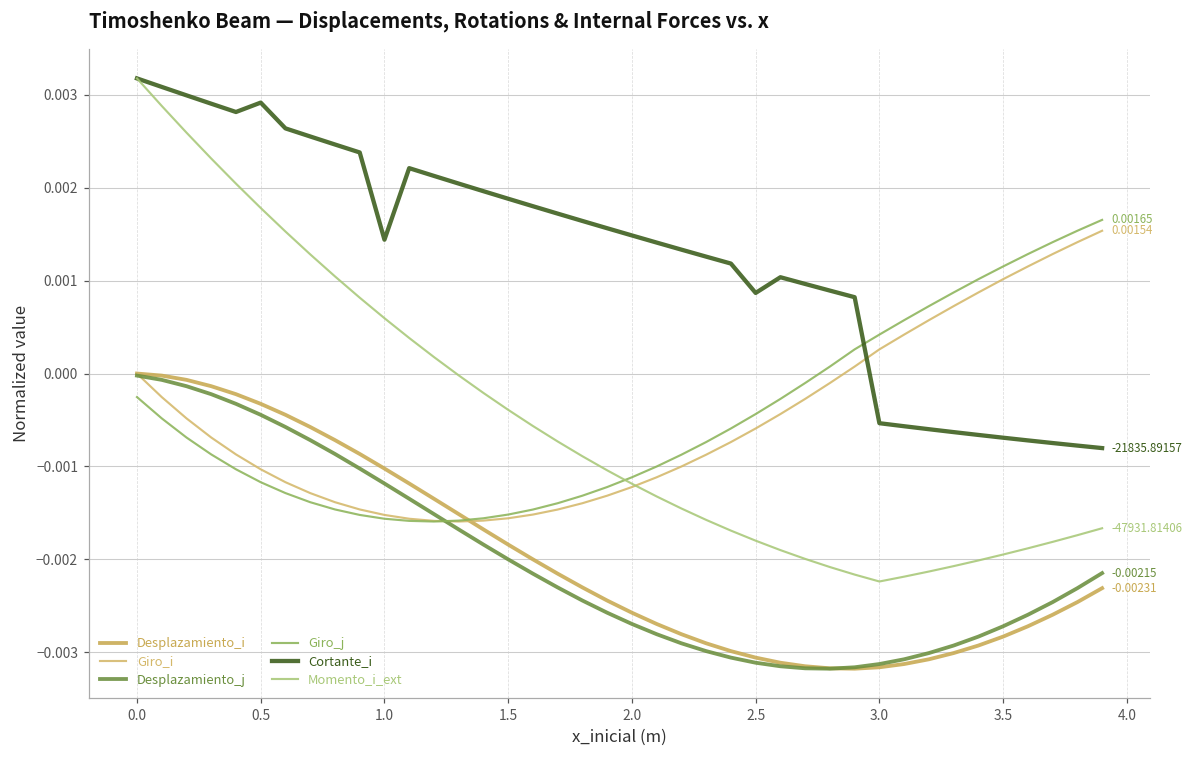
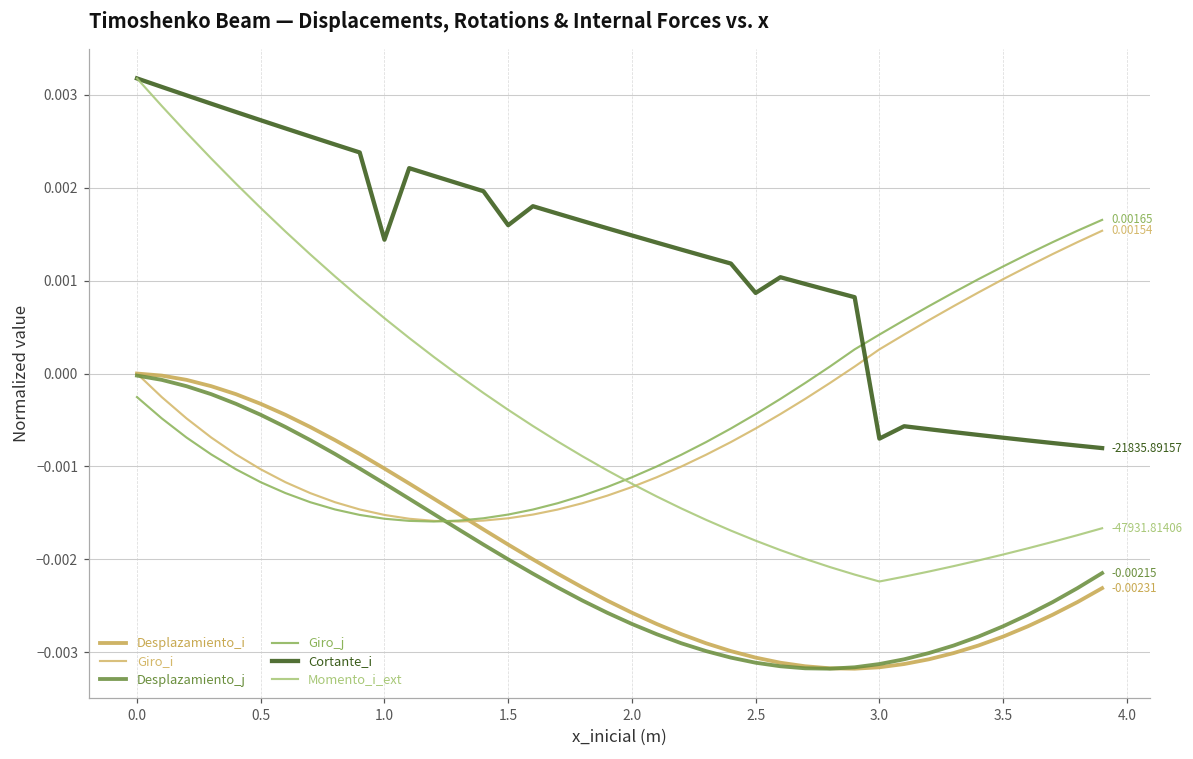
Cortante_i, 0.5: 0.0029 -> 0.0027
Cortante_i, 1.5: 0.0019 -> 0.0016
Cortante_i, 3.0: -0.0005 -> -0.0007
